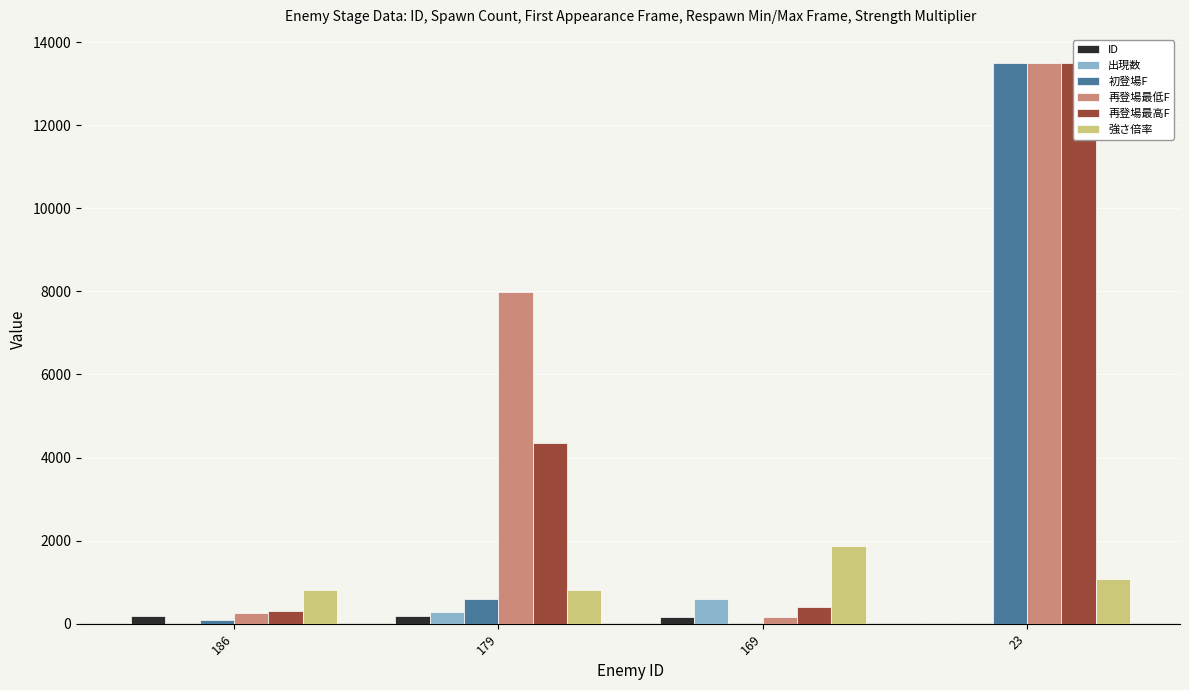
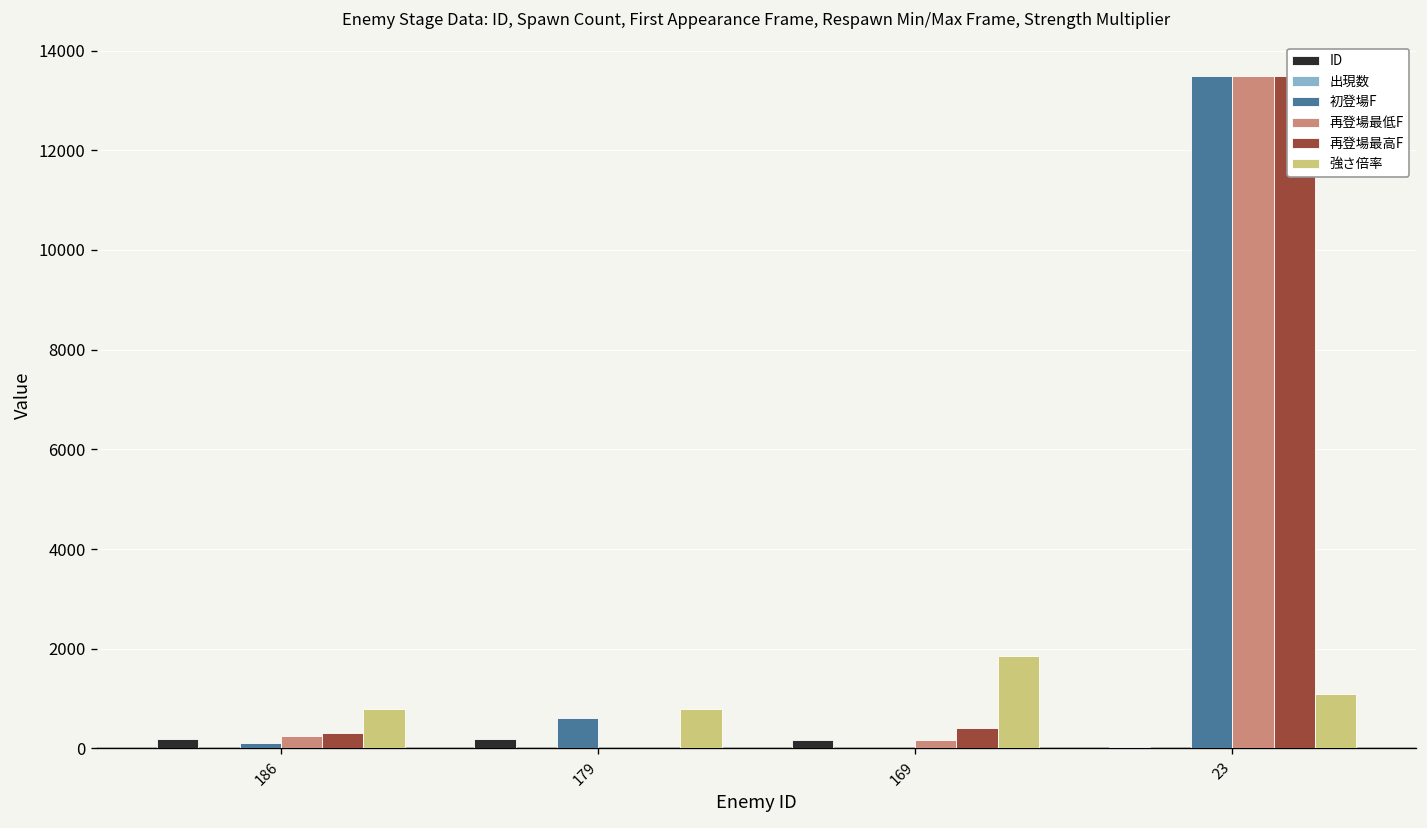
出現数, 179: 300 -> 0
再登場最低F, 179: 8000 -> 0
再登場最高F, 179: 4400 -> 0
出現数, 169: 600 -> 0
